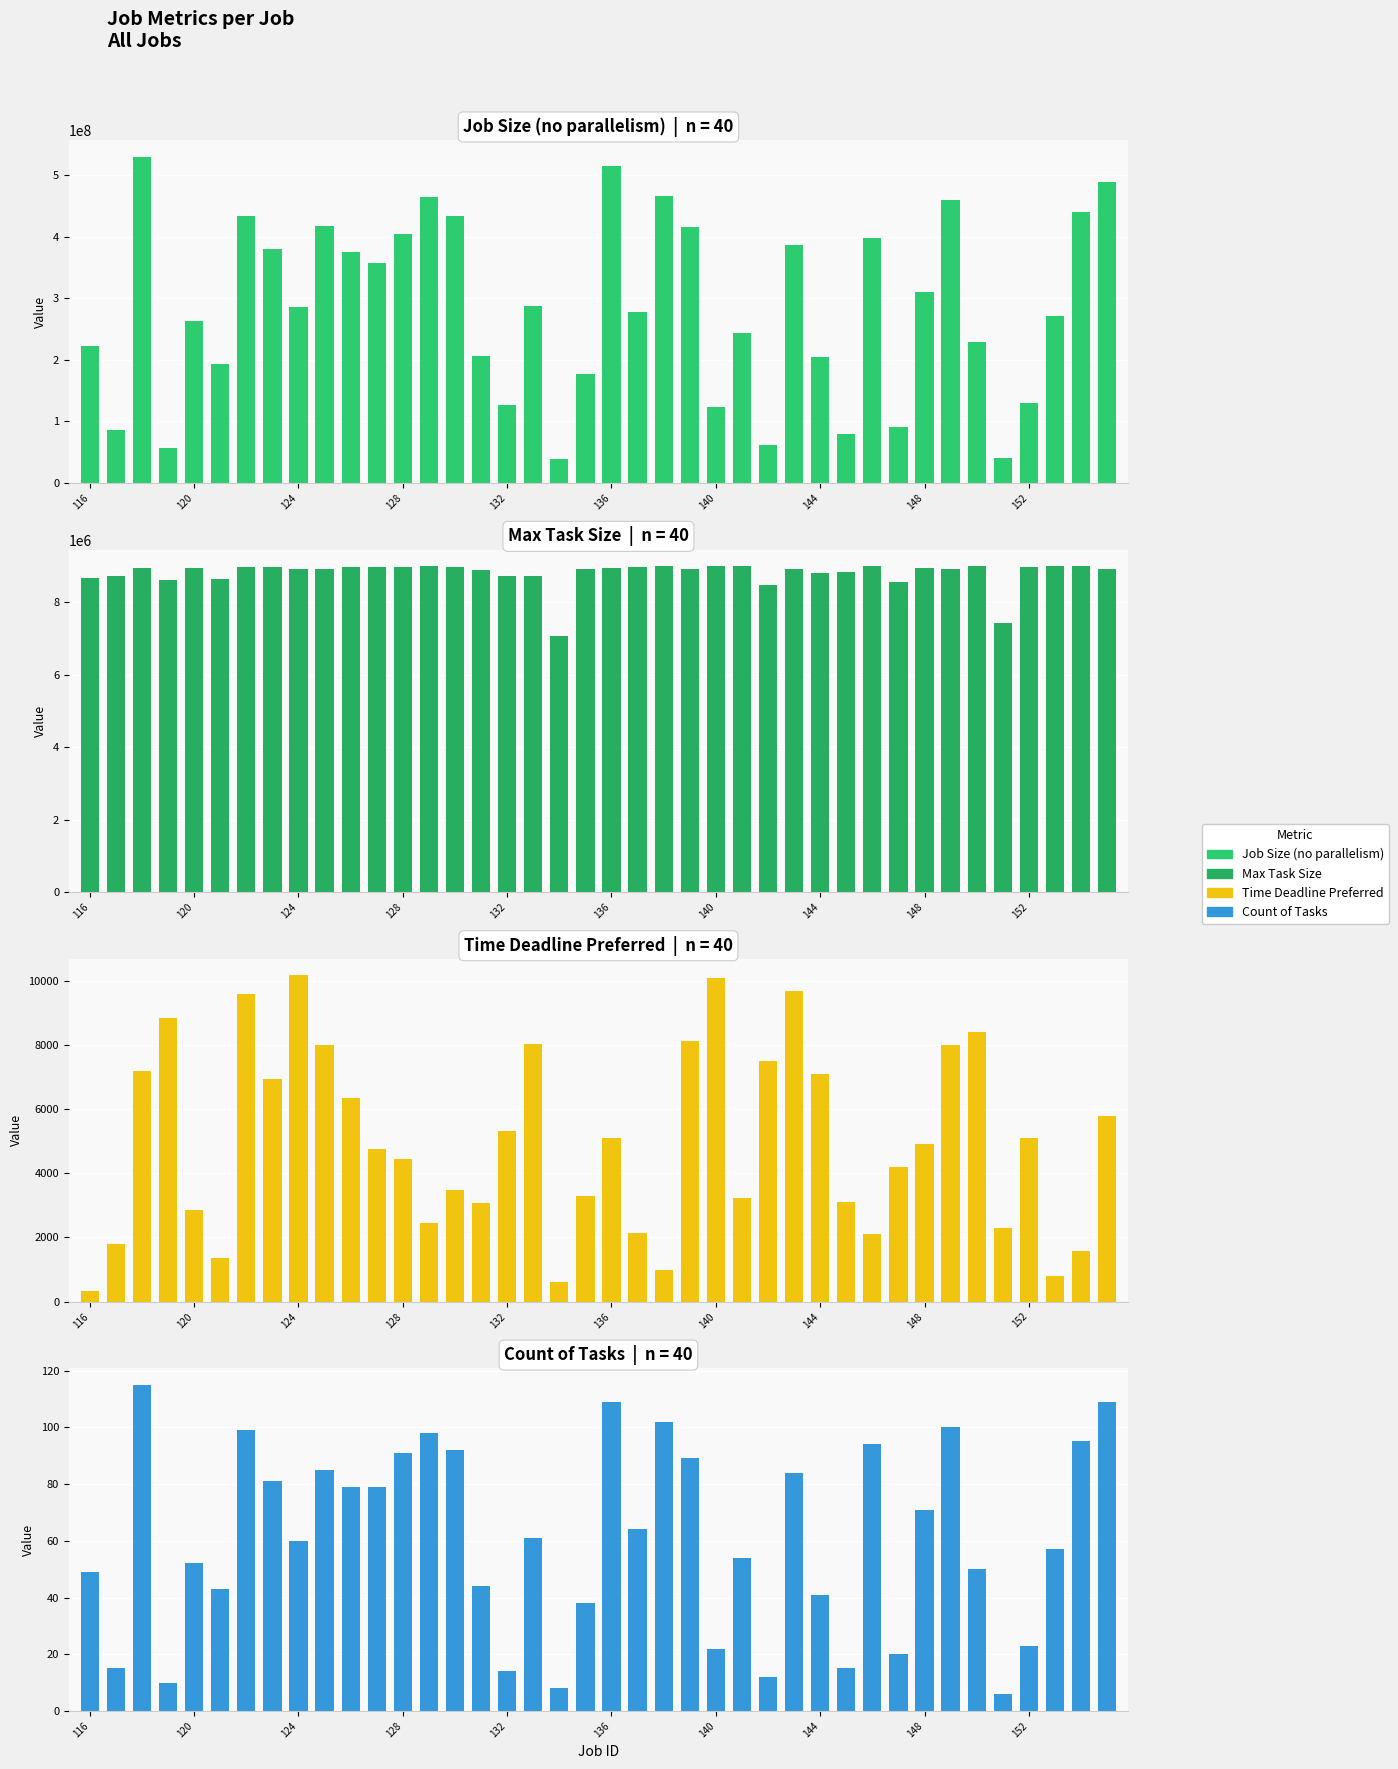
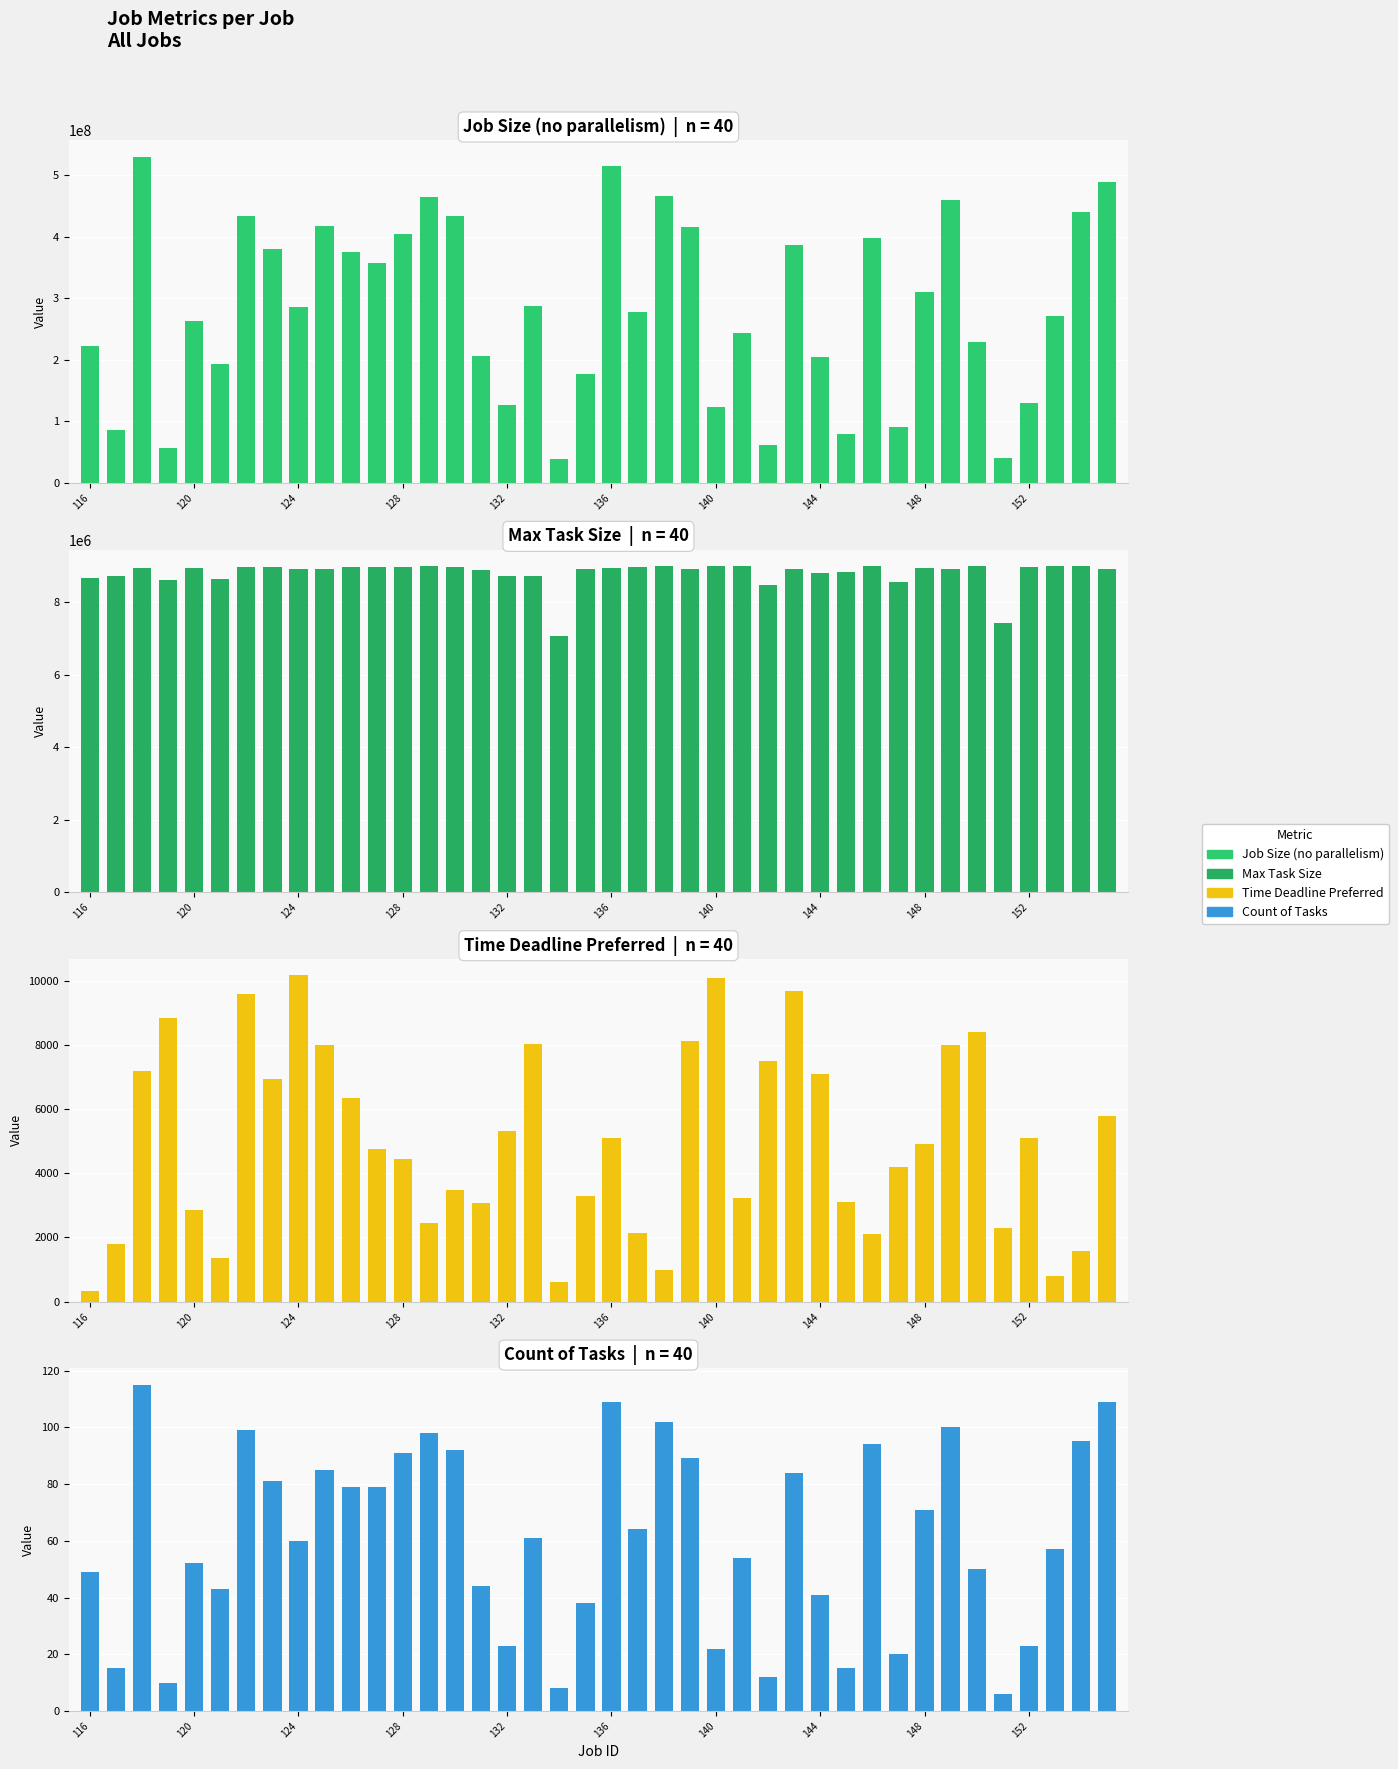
Count of Tasks | n = 40, 132: 14 -> 23
